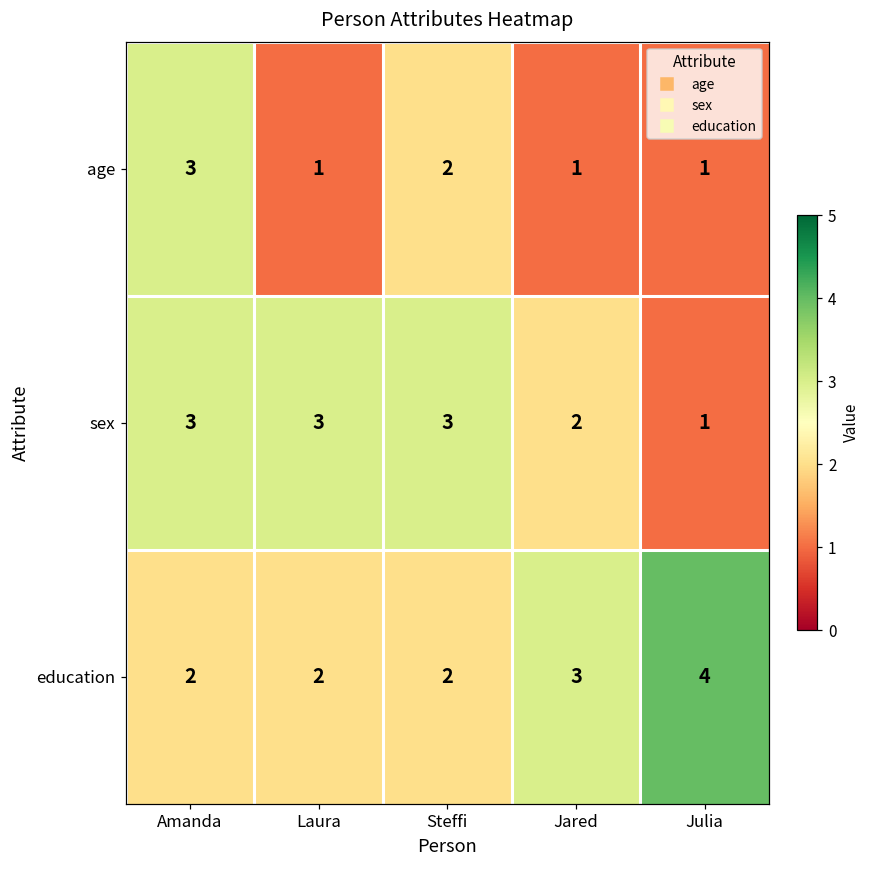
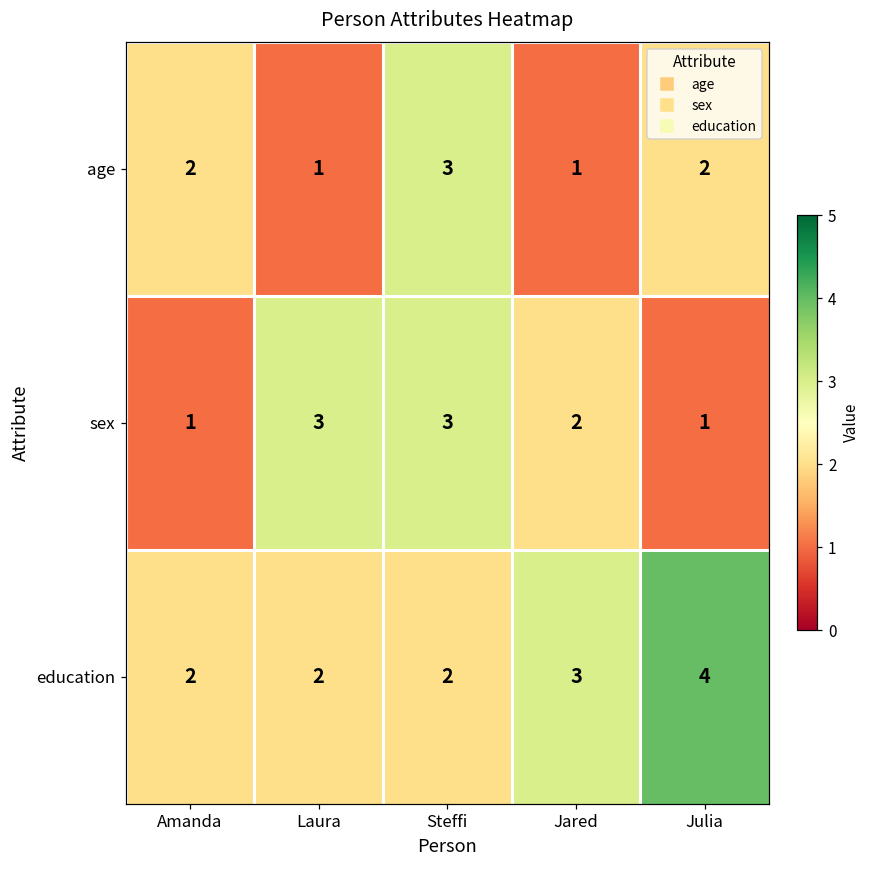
age, Amanda: 3 -> 2
age, Steffi: 2 -> 3
age, Julia: 1 -> 2
sex, Amanda: 3 -> 1
